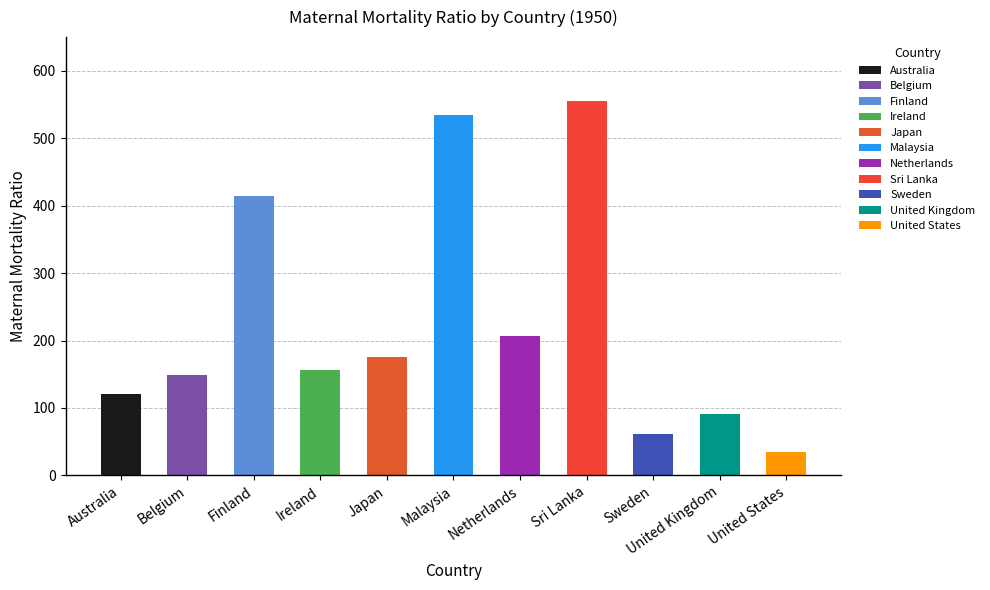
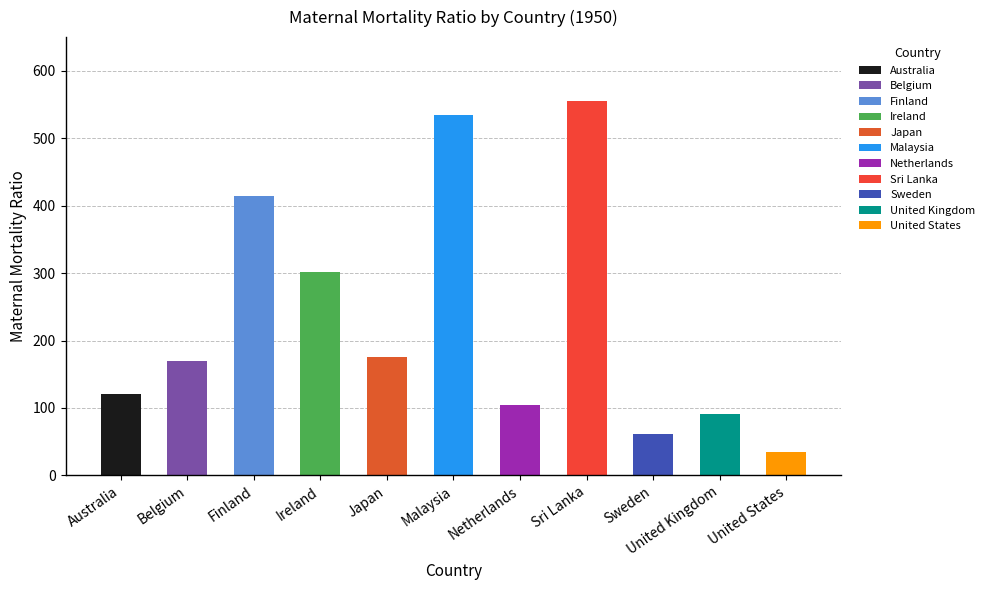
Belgium: 150 -> 170
Ireland: 160 -> 300
Netherlands: 210 -> 110
